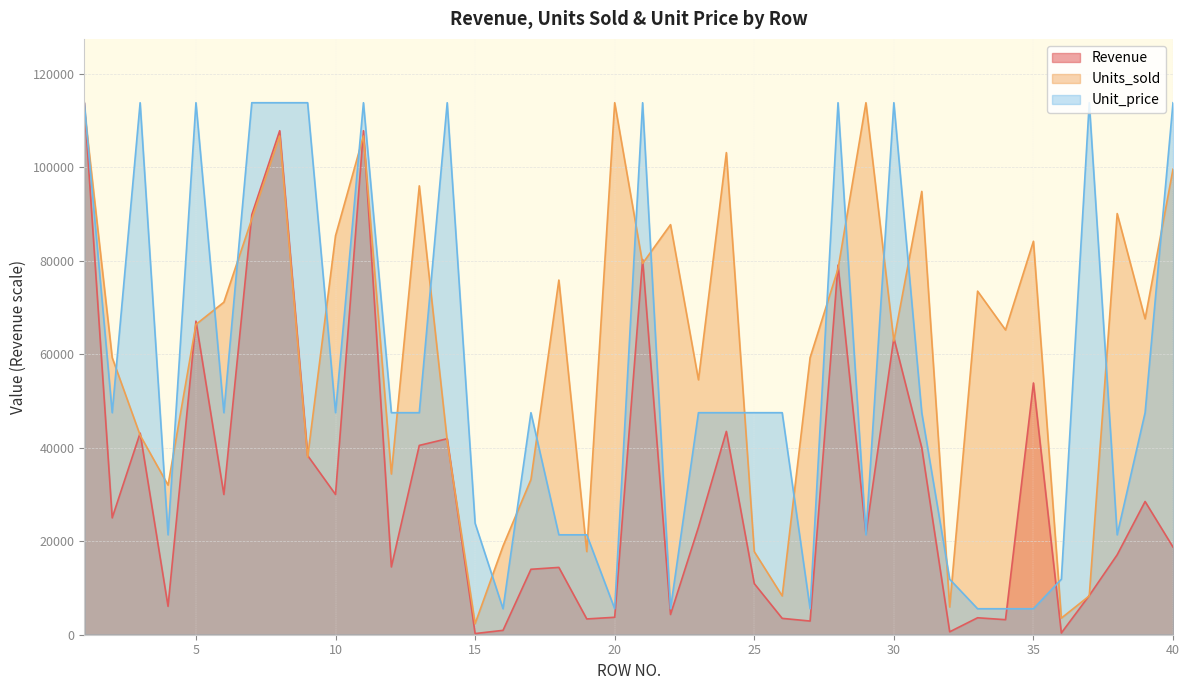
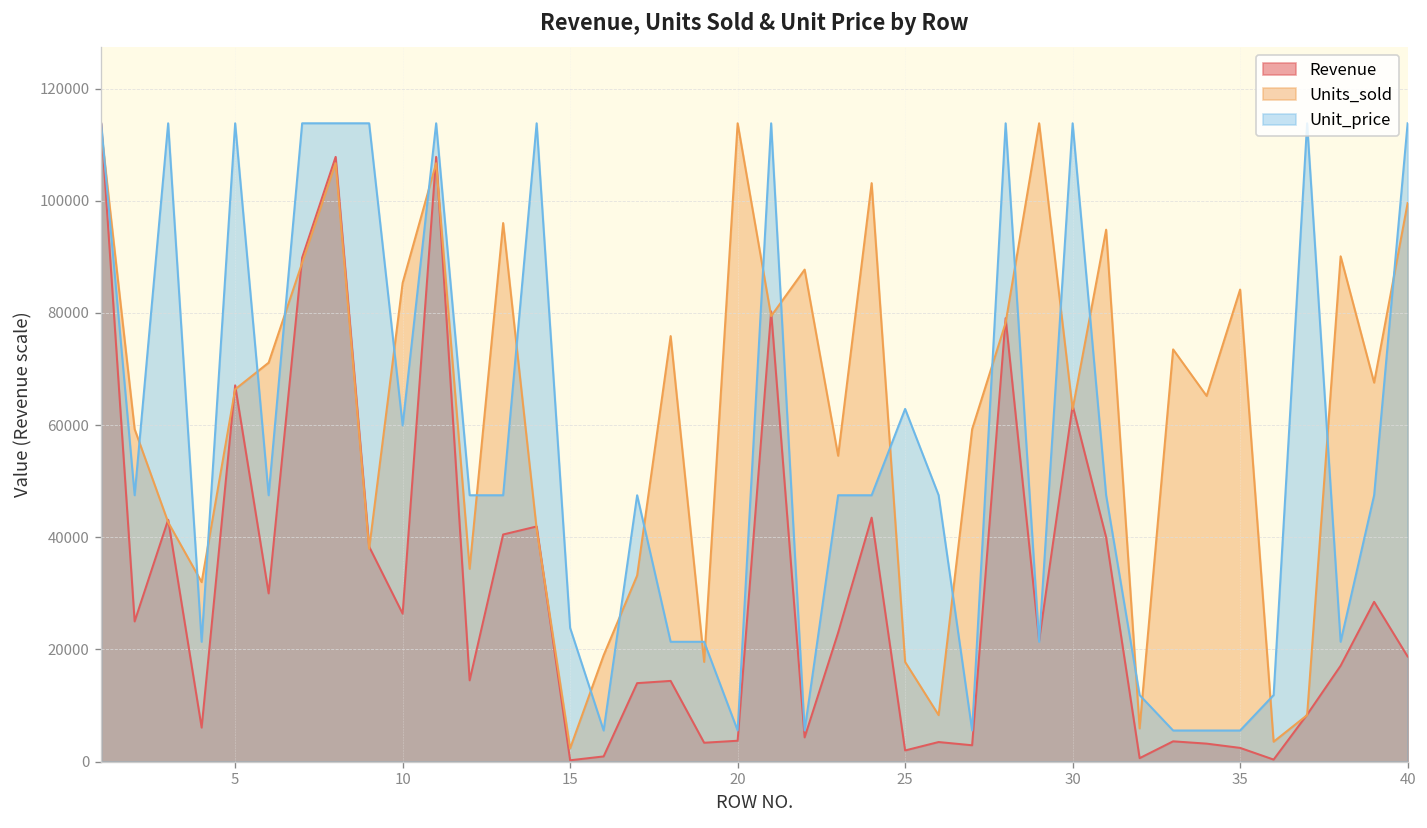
Revenue, 10: 30000 -> 26000
Unit_price, 10: 48000 -> 60000
Revenue, 25: 11000 -> 2000
Unit_price, 25: 48000 -> 63000
Revenue, 35: 54000 -> 2000
